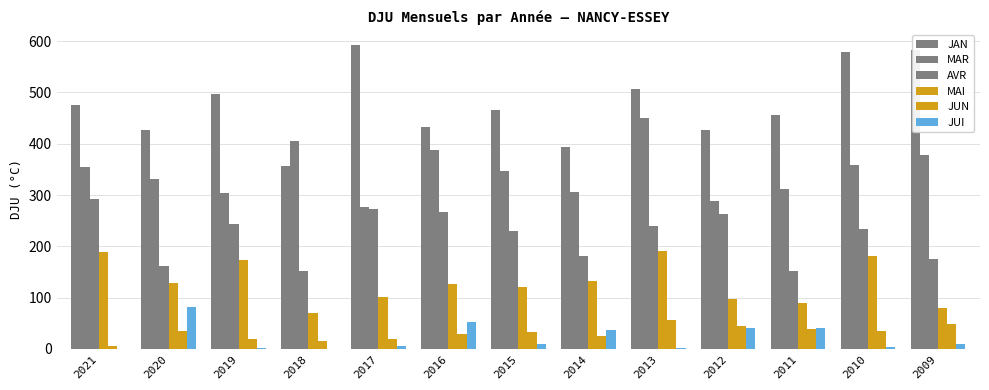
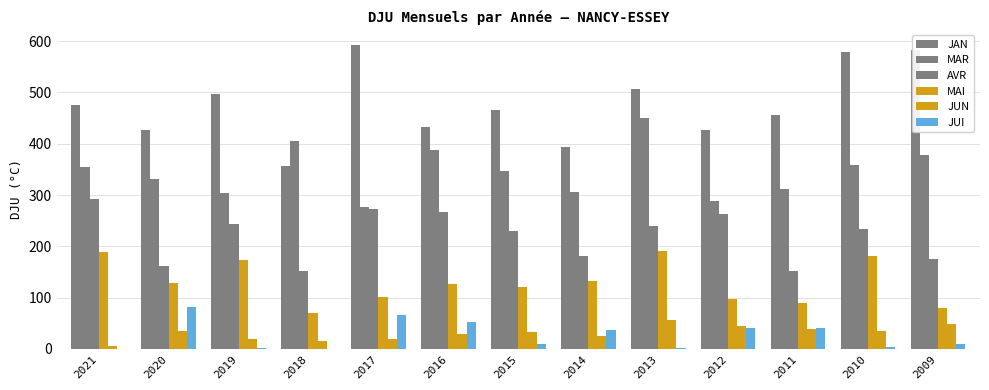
JUI, 2017: 10 -> 70
